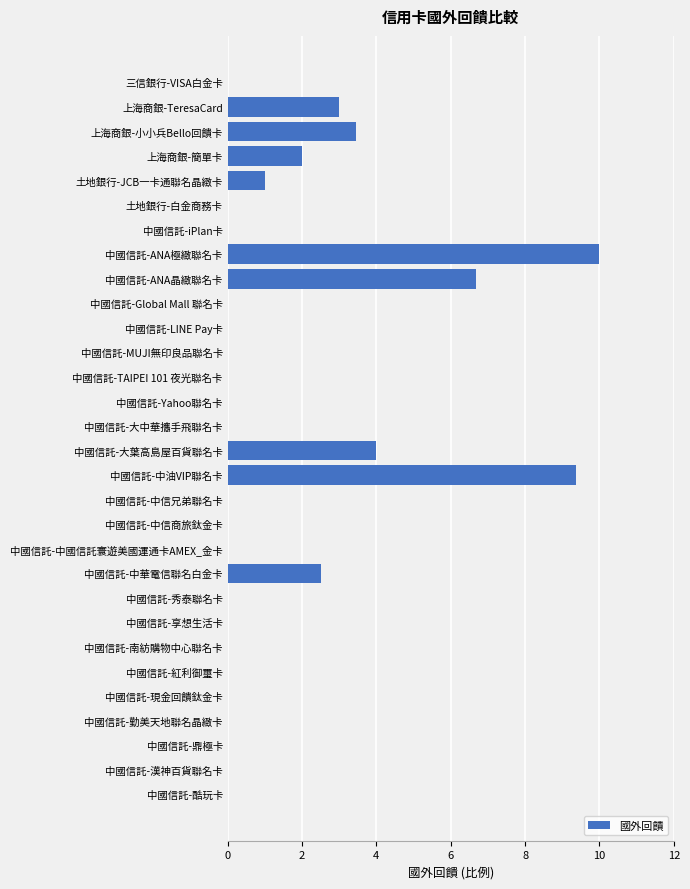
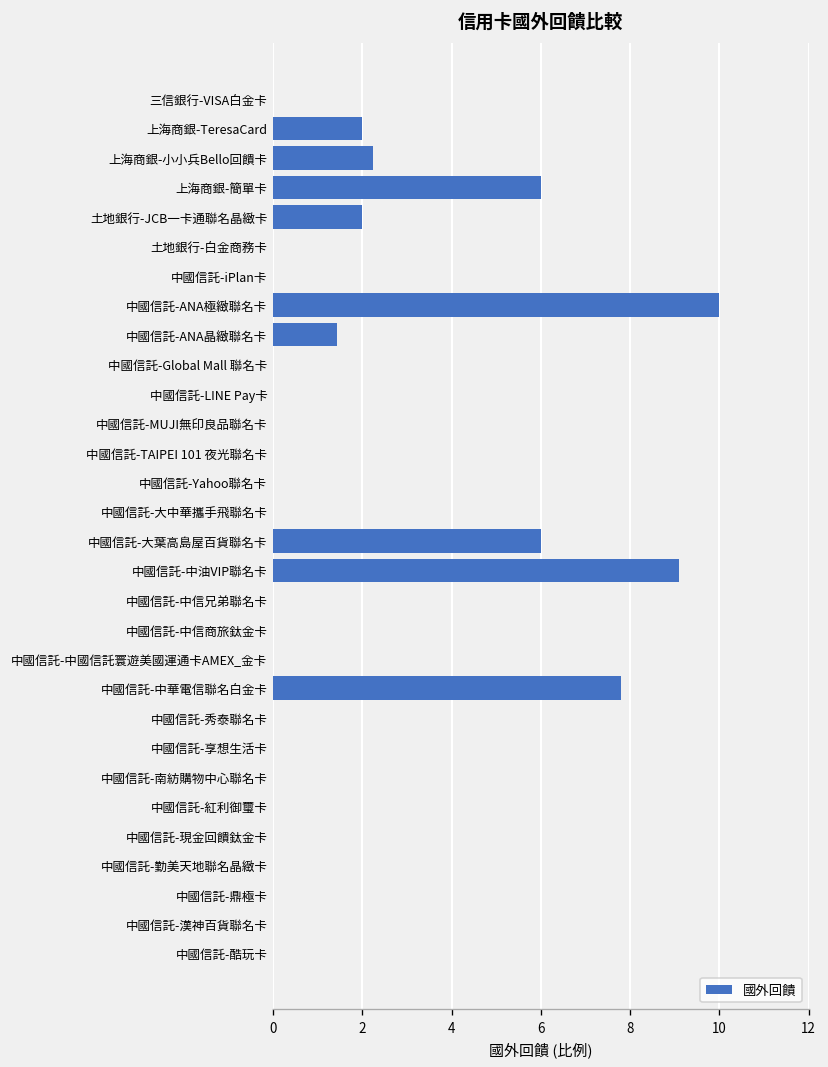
上海商銀-TeresaCard: 3.0 -> 2.0
上海商銀-小小兵Bello回饋卡: 3.5 -> 2.2
上海商銀-簡單卡: 2.0 -> 6.0
土地銀行-JCB一卡通聯名晶緻卡: 1.0 -> 2.0
中國信託-ANA晶緻聯名卡: 6.7 -> 1.4
中國信託-大葉高島屋百貨聯名卡: 4.0 -> 6.0
中國信託-中油VIP聯名卡: 9.4 -> 9.1
中國信託-中華電信聯名白金卡: 2.5 -> 7.8
